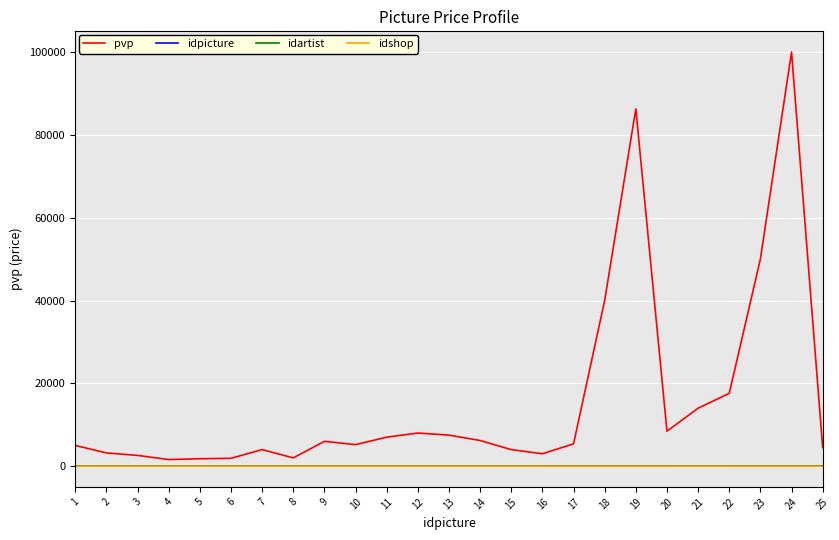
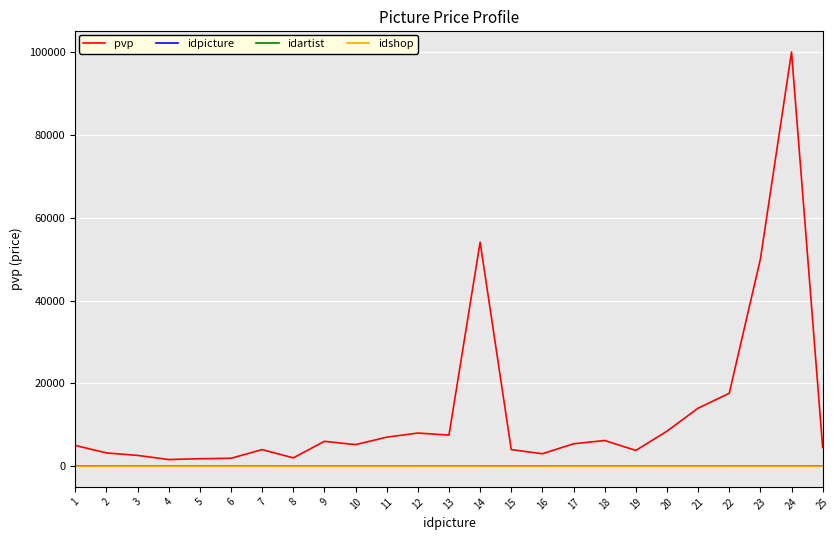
pvp, 14: 6000 -> 54000
pvp, 18: 40000 -> 6000
pvp, 19: 86000 -> 4000
